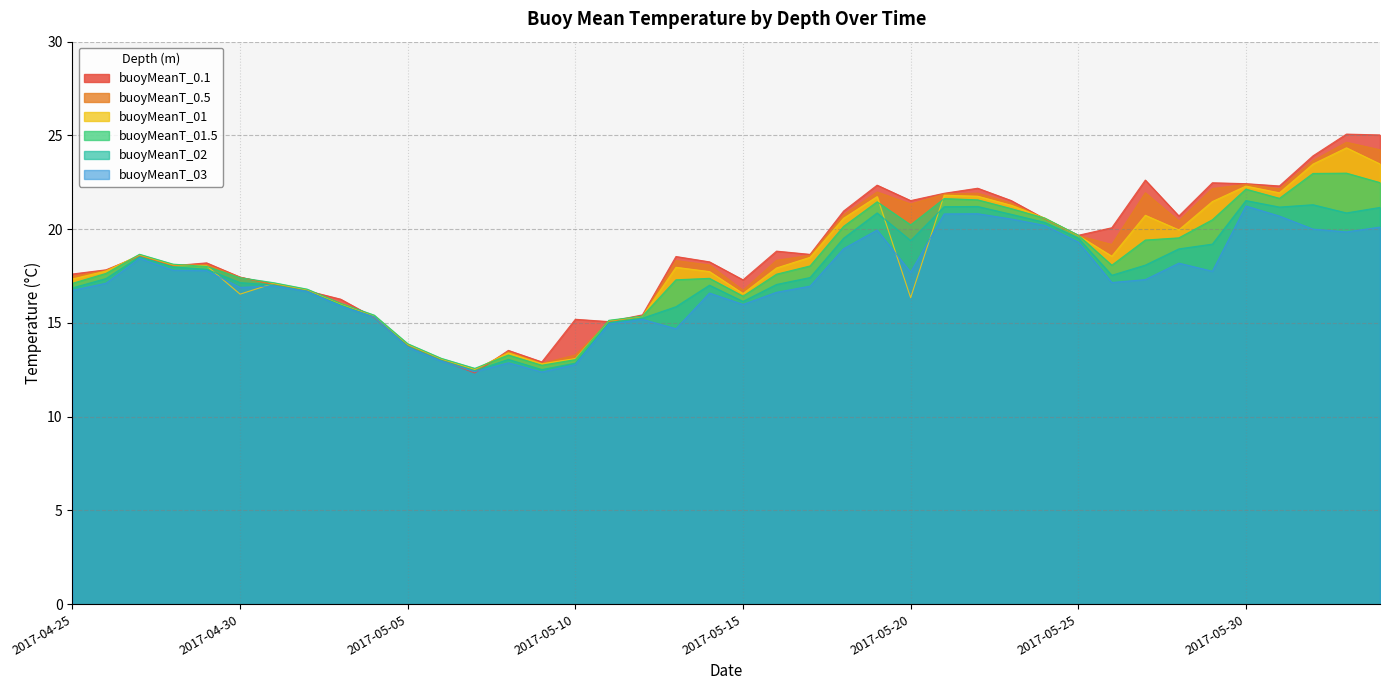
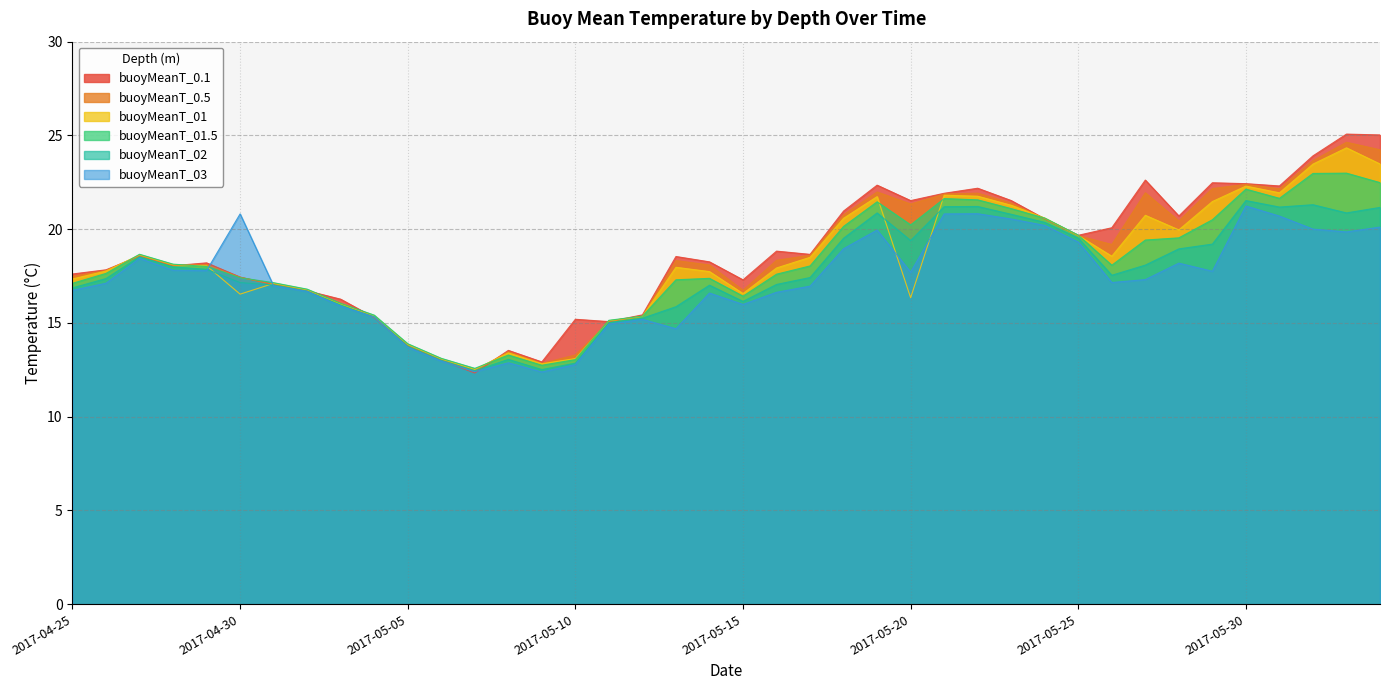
buoyMeanT_03, 2017-04-30: 16.9 -> 20.8
